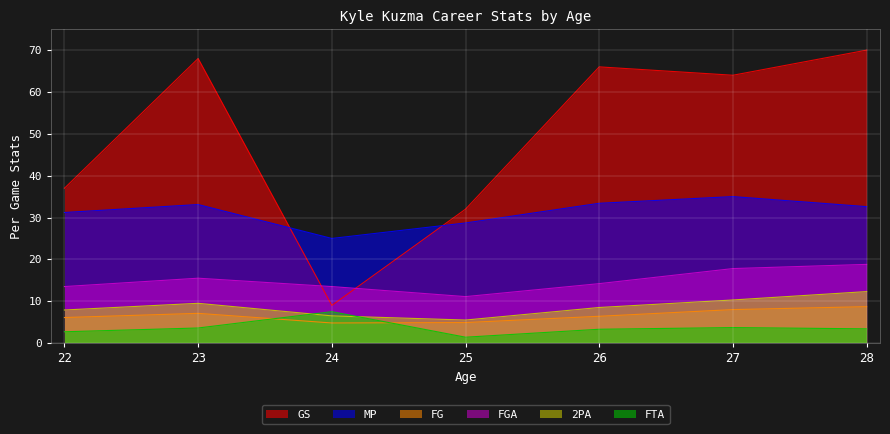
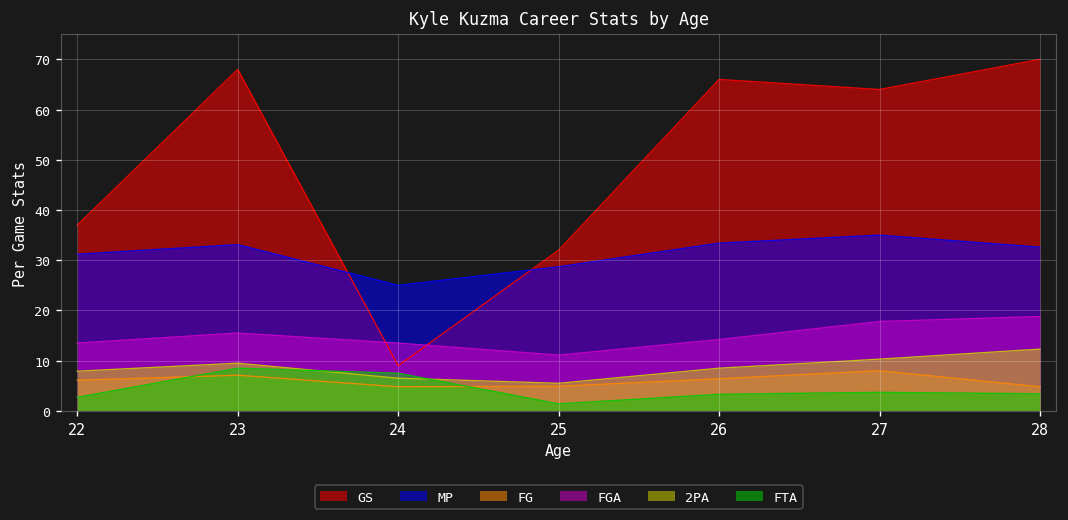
FTA, 23: 4 -> 9
FG, 28: 9 -> 5
